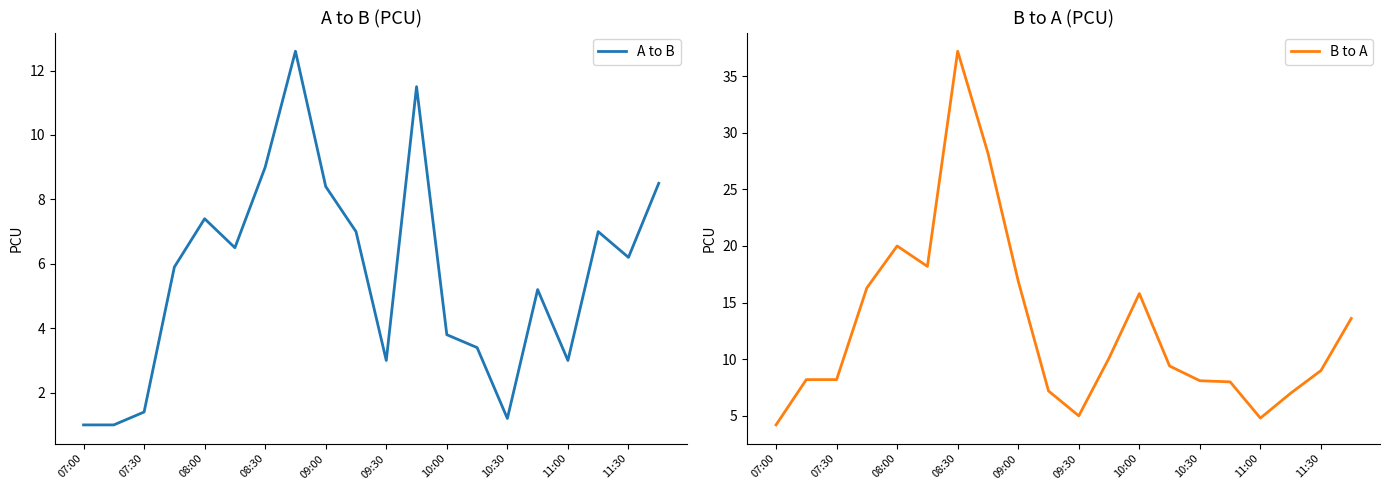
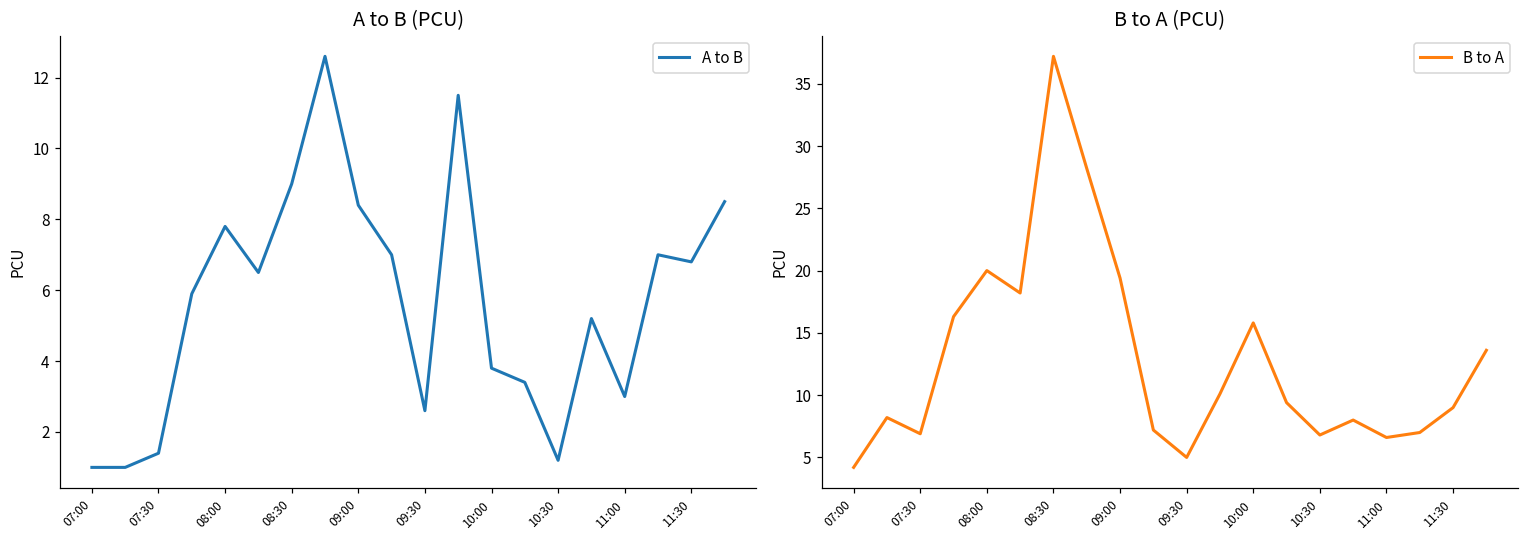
A to B (PCU), 08:00: 7.4 -> 7.8
A to B (PCU), 09:30: 3.0 -> 2.6
A to B (PCU), 11:30: 6.2 -> 6.8
B to A (PCU), 07:30: 8.2 -> 6.9
B to A (PCU), 09:00: 16.9 -> 19.4
B to A (PCU), 10:30: 8.1 -> 6.8
B to A (PCU), 11:00: 4.8 -> 6.6
